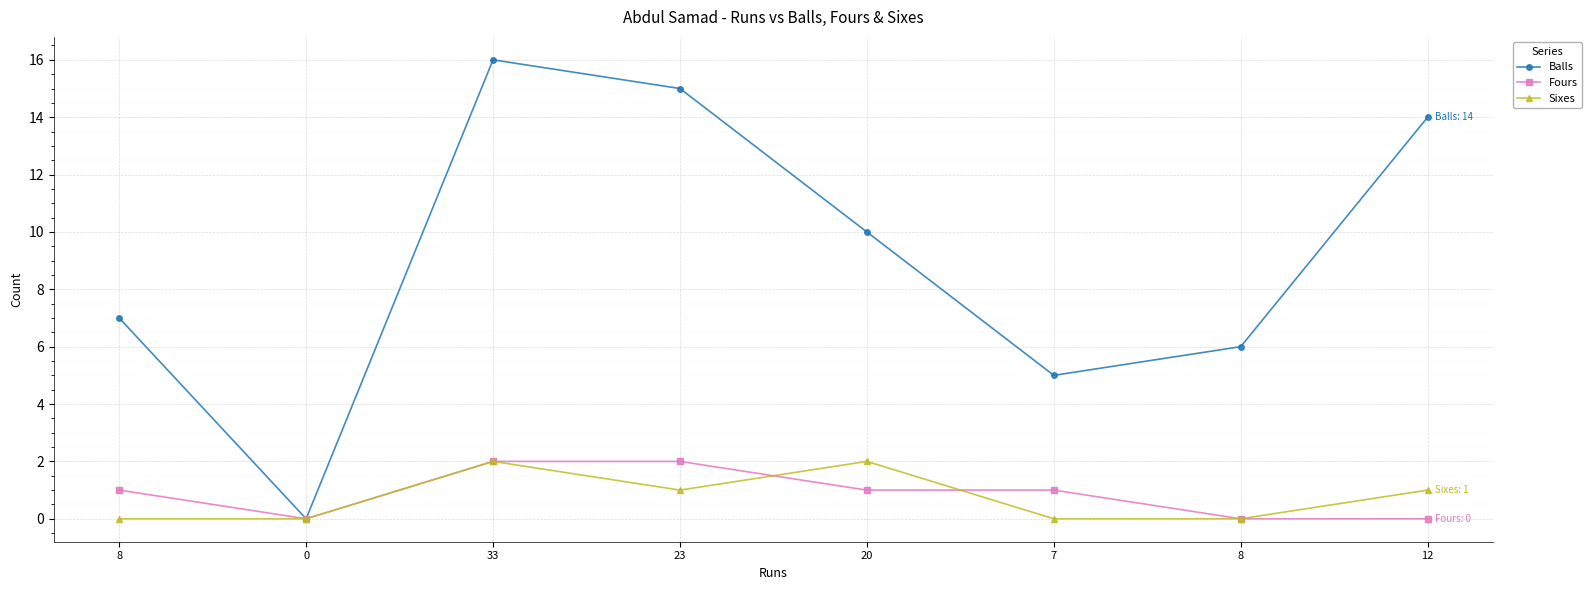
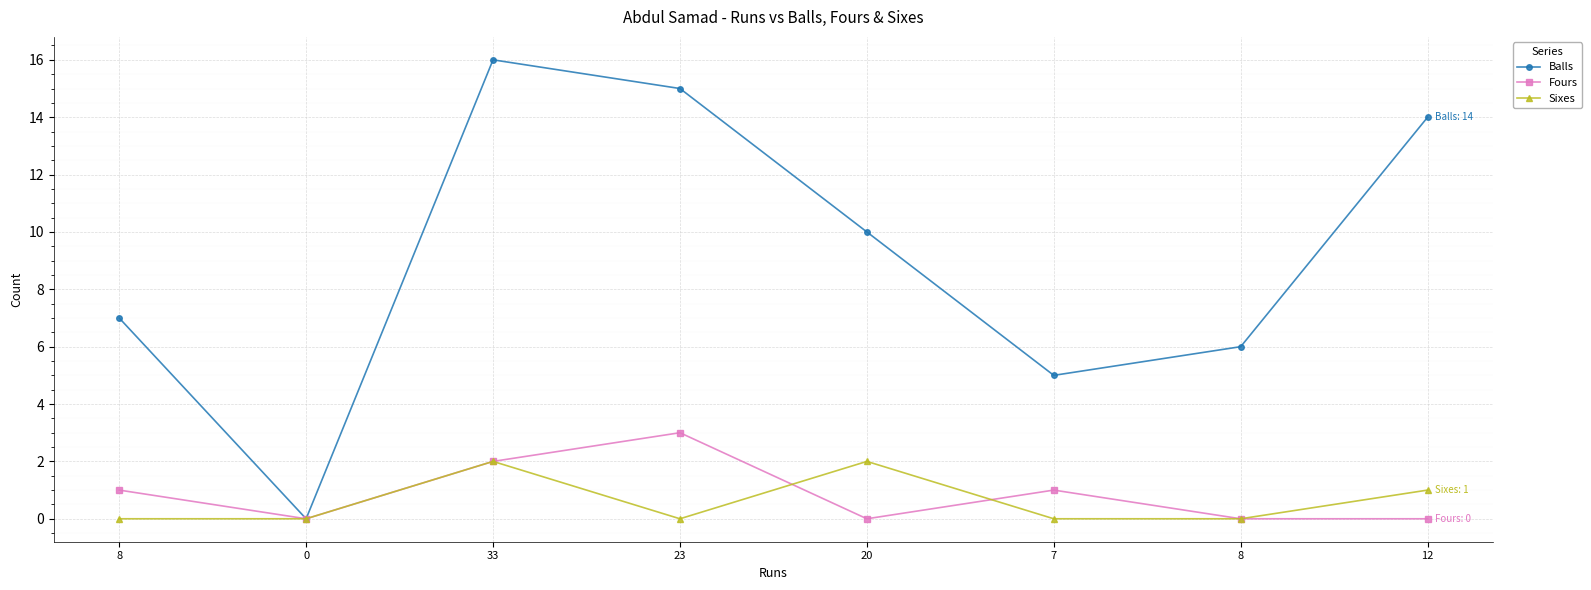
Fours, 23: 2 -> 3
Sixes, 23: 1 -> 0
Fours, 20: 1 -> 0
